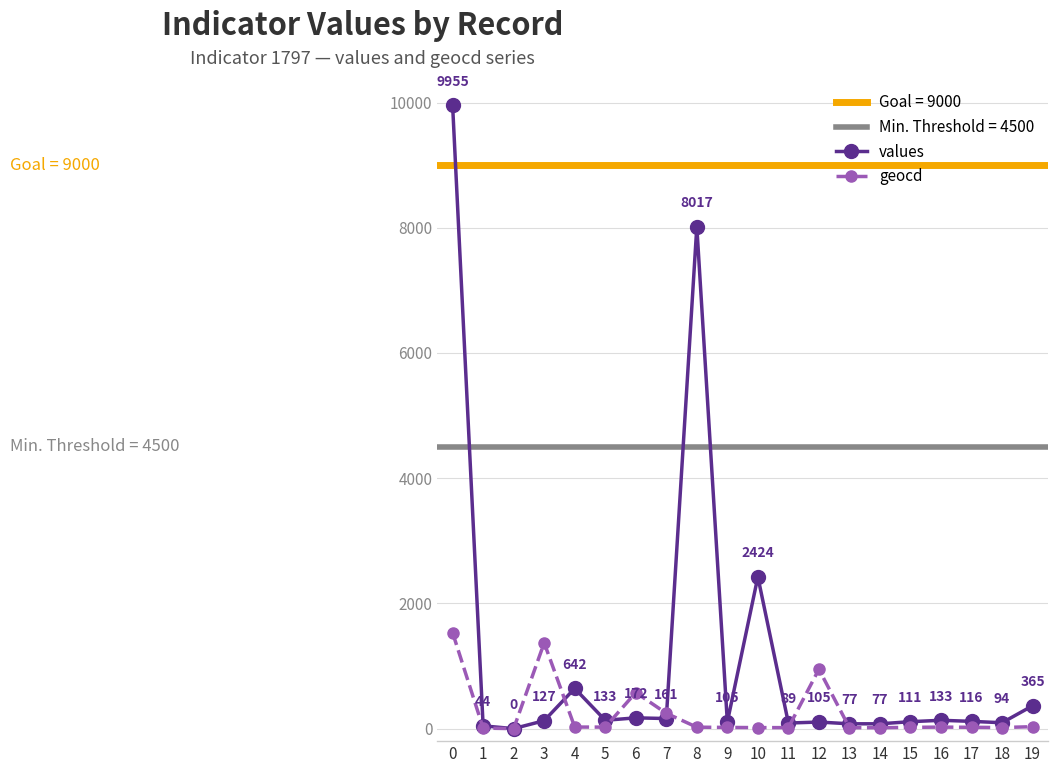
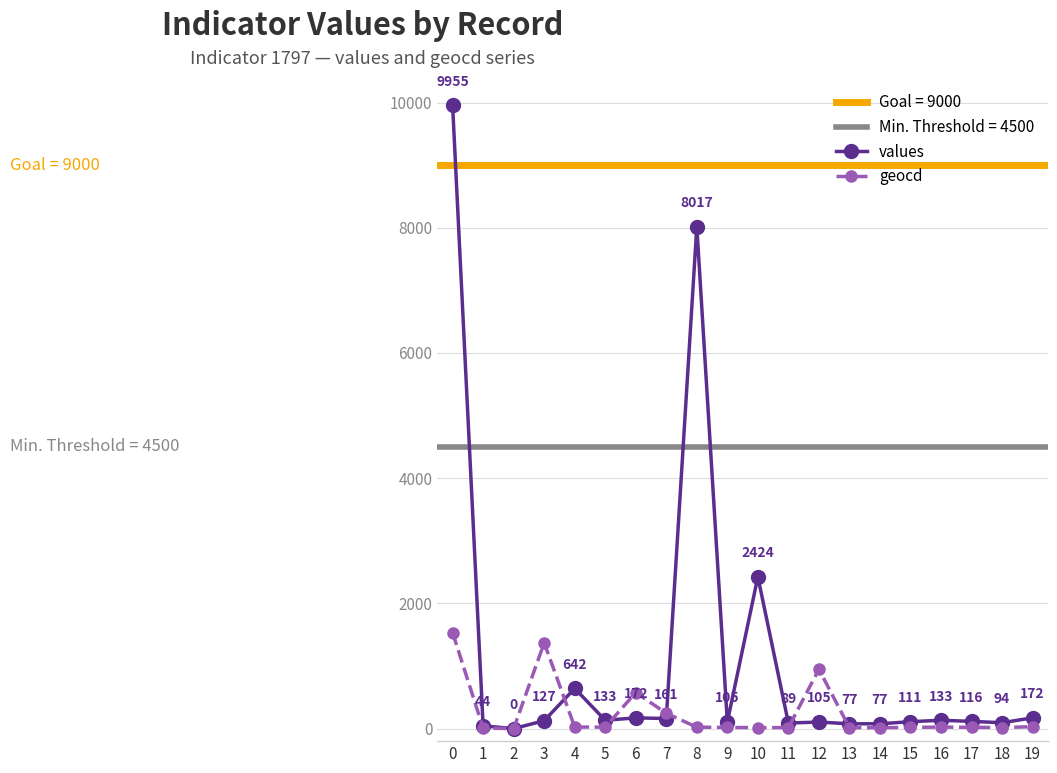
values, 19: 365 -> 172
